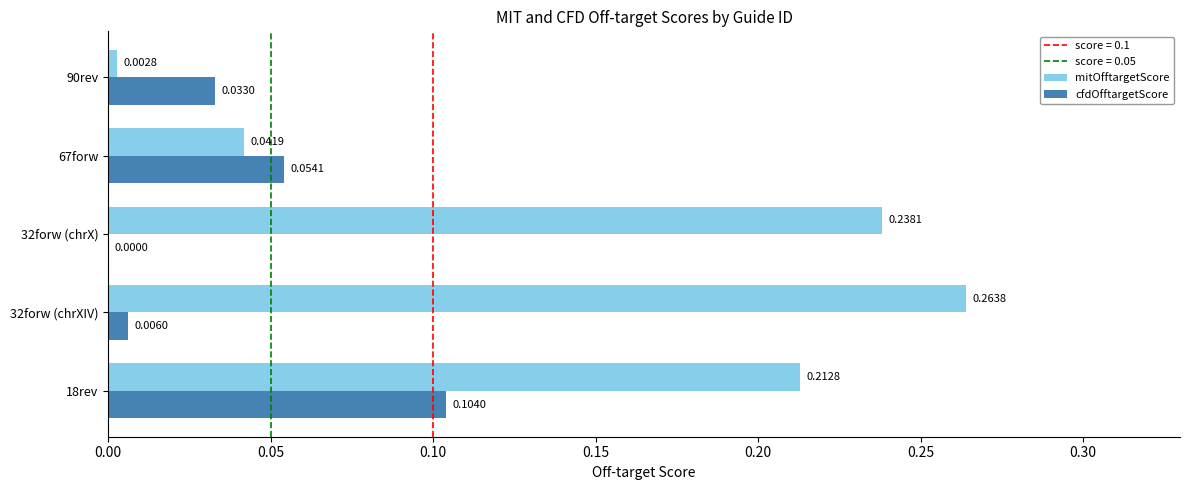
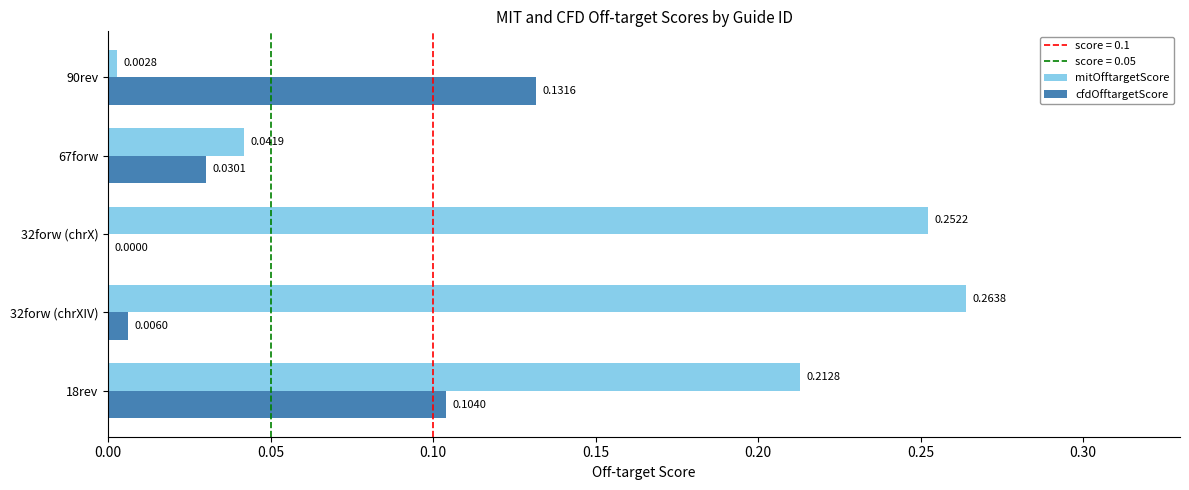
cfdOfftargetScore, 90rev: 0.0330 -> 0.1316
cfdOfftargetScore, 67forw: 0.0541 -> 0.0301
mitOfftargetScore, 32forw (chrX): 0.2381 -> 0.2522
